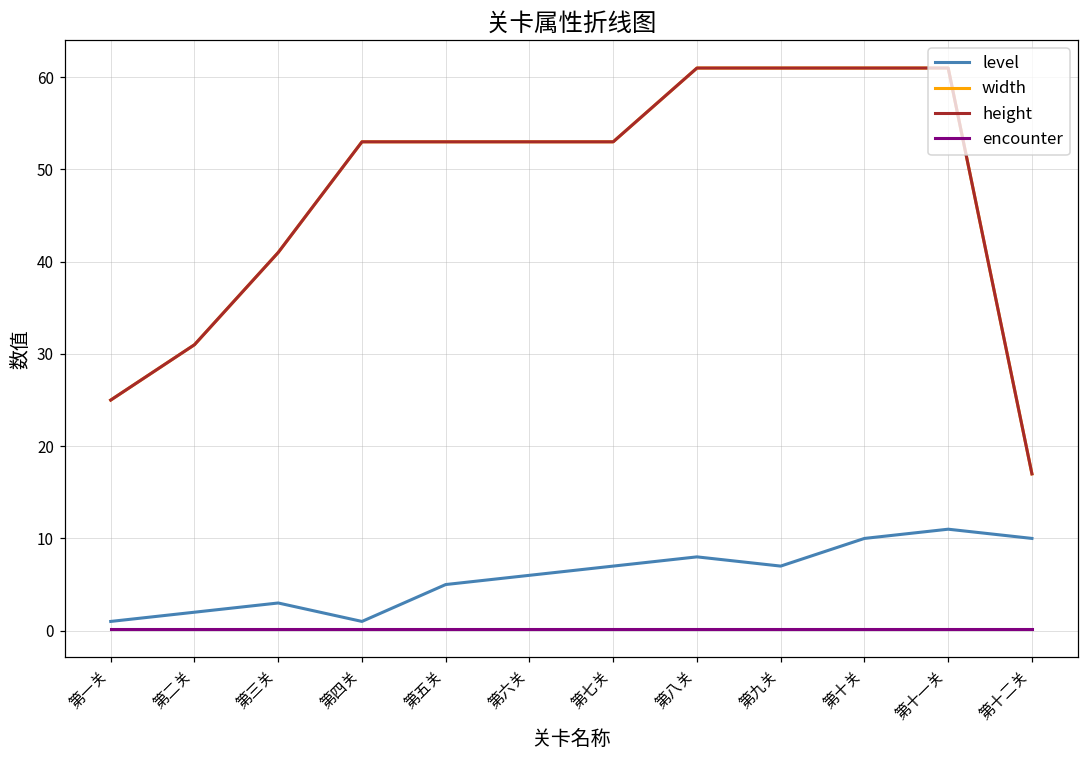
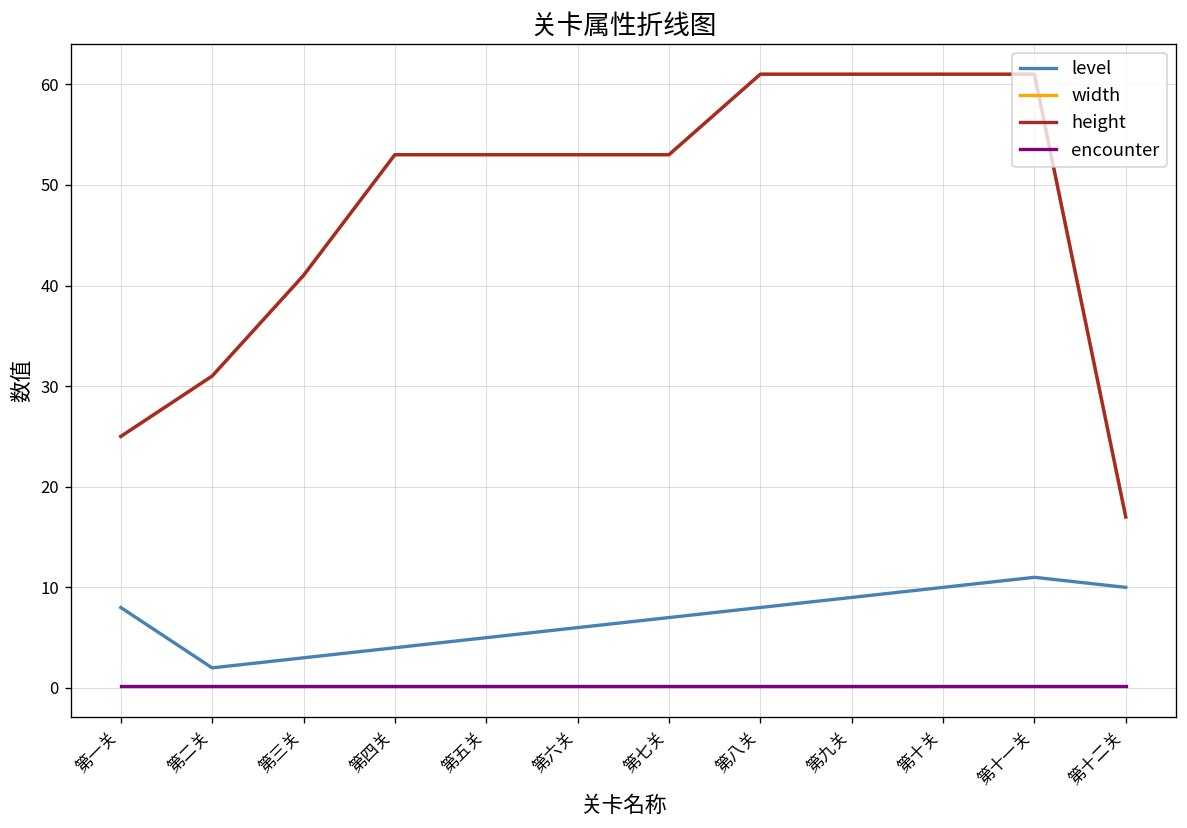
level, 第一关: 1 -> 8
level, 第四关: 1 -> 4
level, 第九关: 7 -> 9
